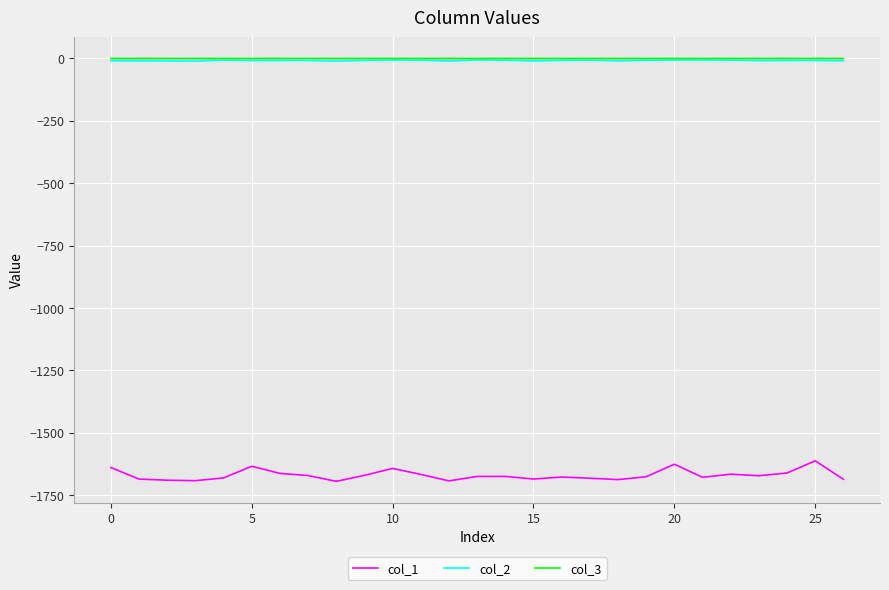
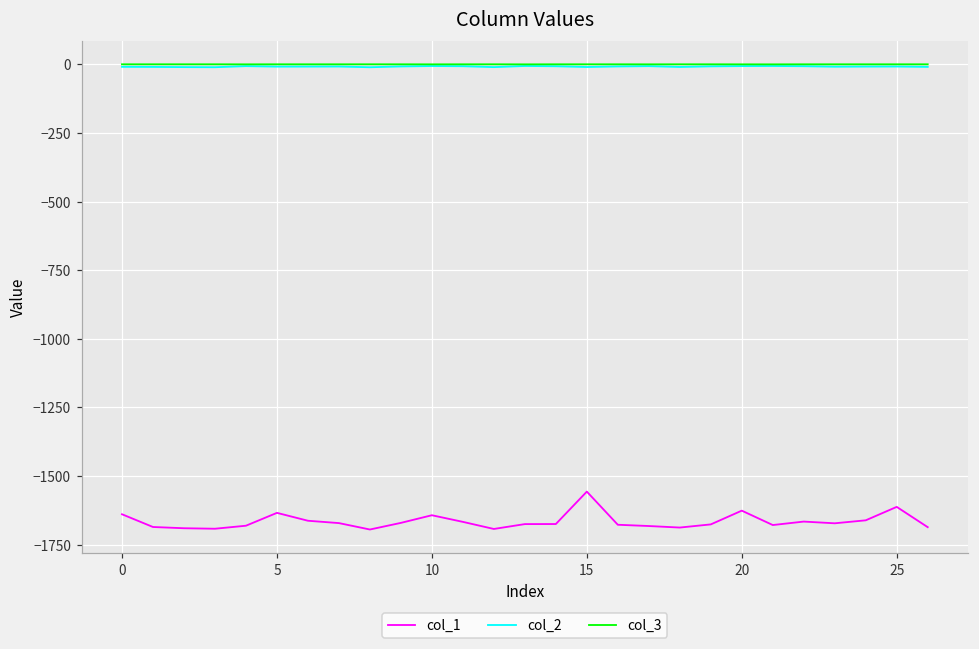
col_1, 15: -1690 -> -1560
